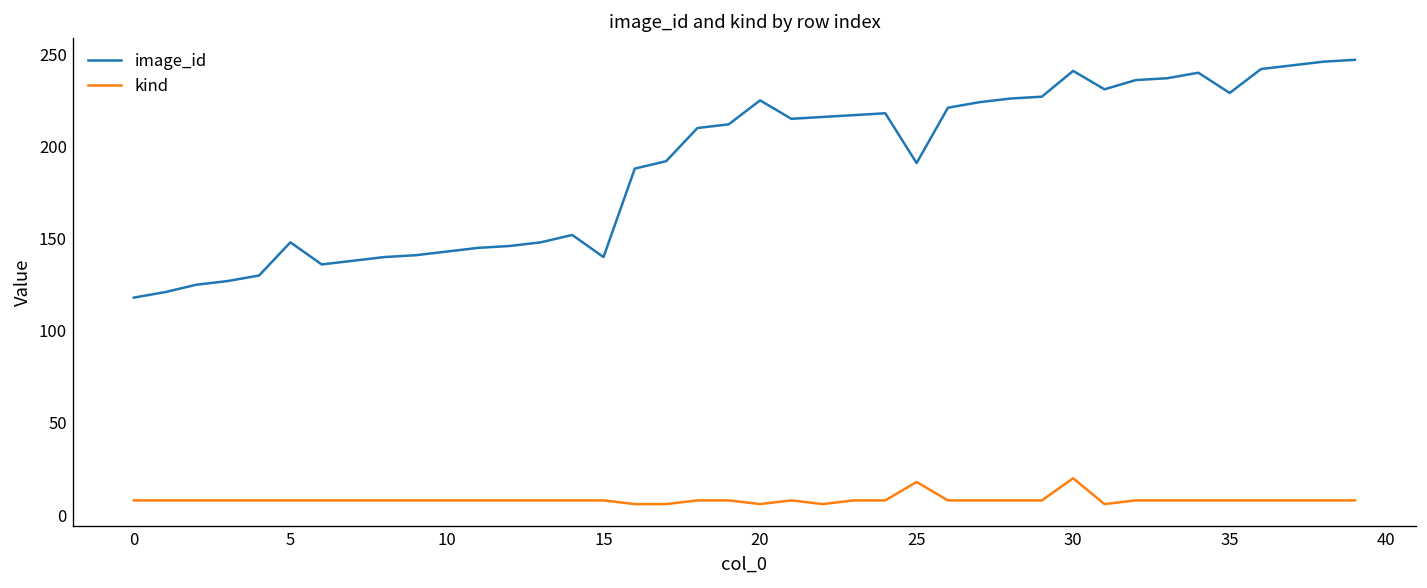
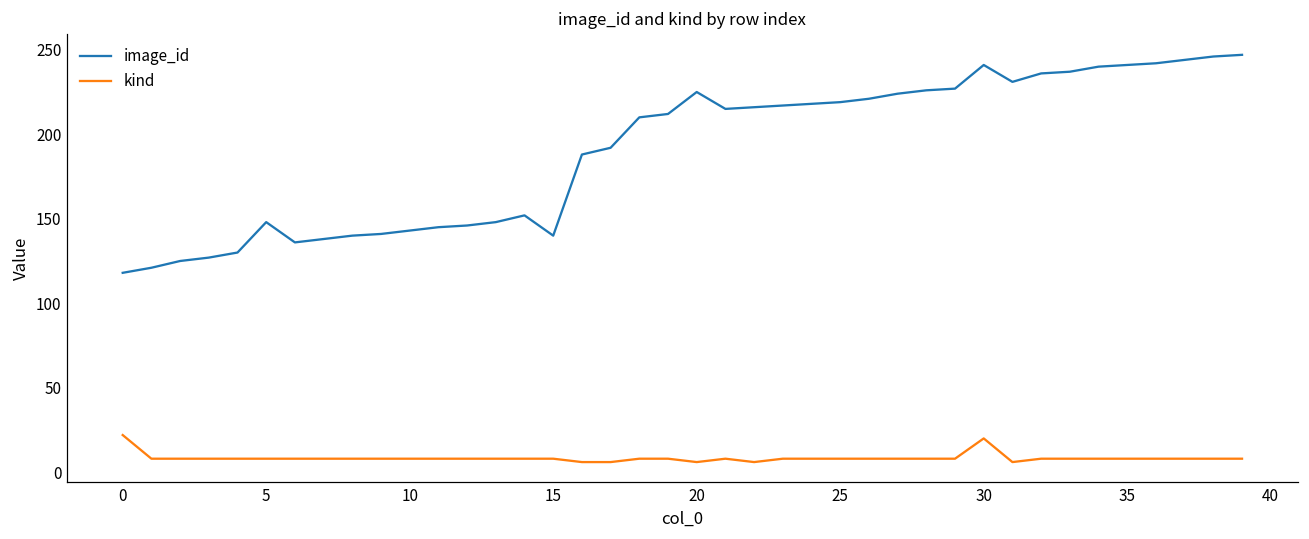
kind, 0: 8 -> 22
image_id, 25: 191 -> 219
kind, 25: 18 -> 8
image_id, 35: 229 -> 241
